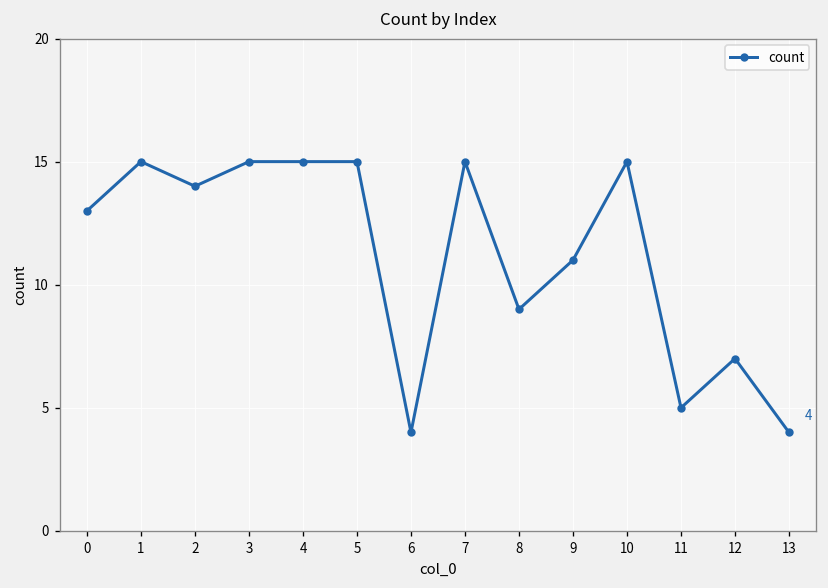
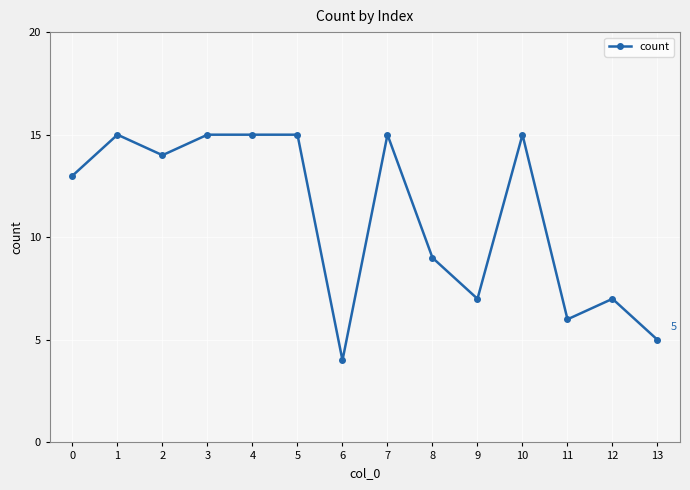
9: 11 -> 7
11: 5 -> 6
13: 4 -> 5
